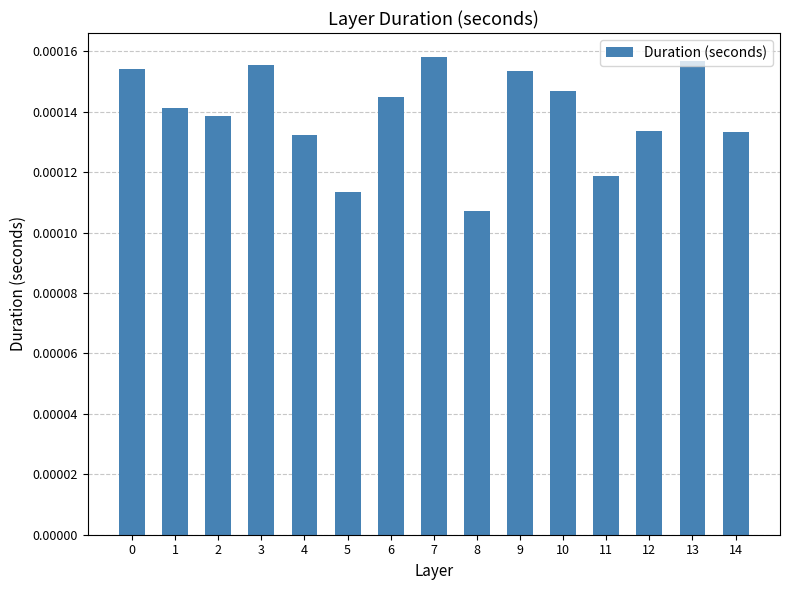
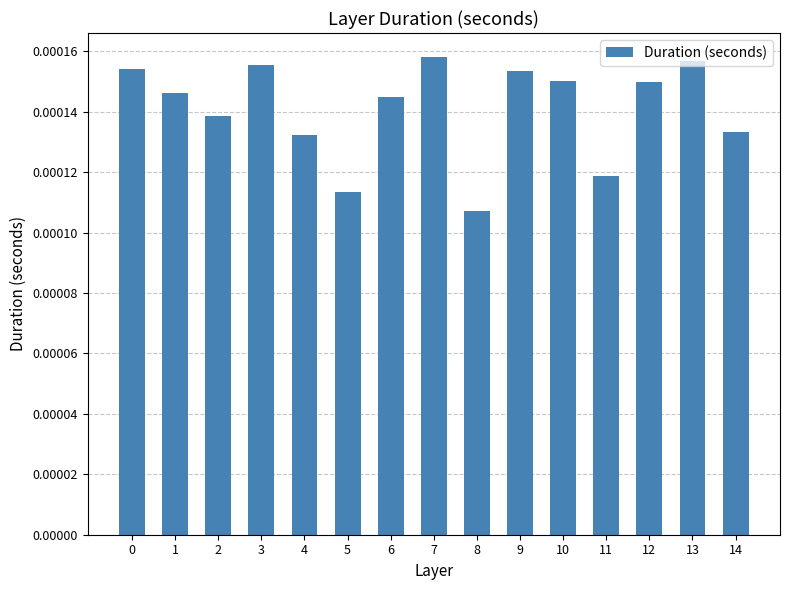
1: 0.000141 -> 0.000146
10: 0.000147 -> 0.000150
12: 0.000134 -> 0.000150
